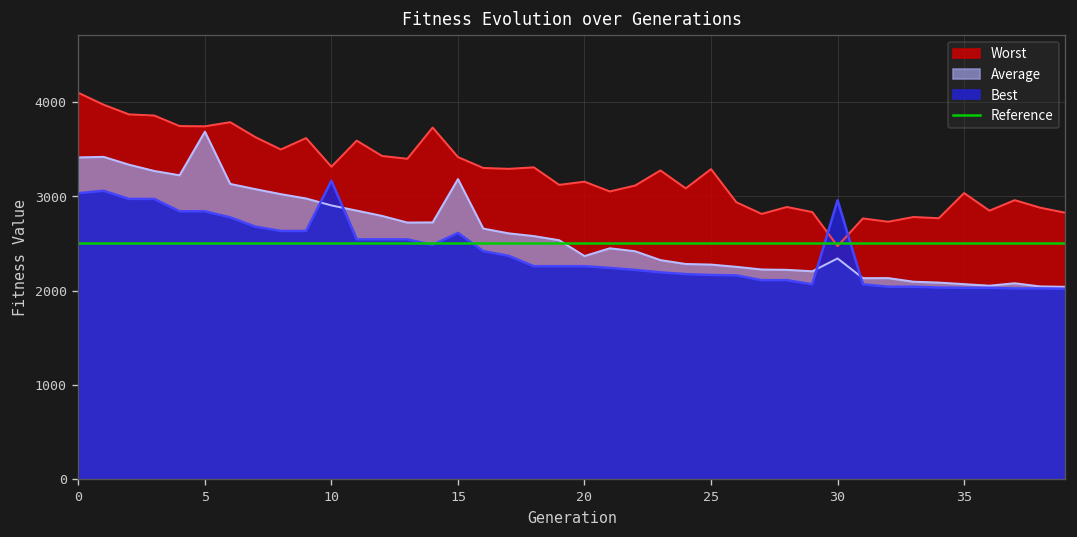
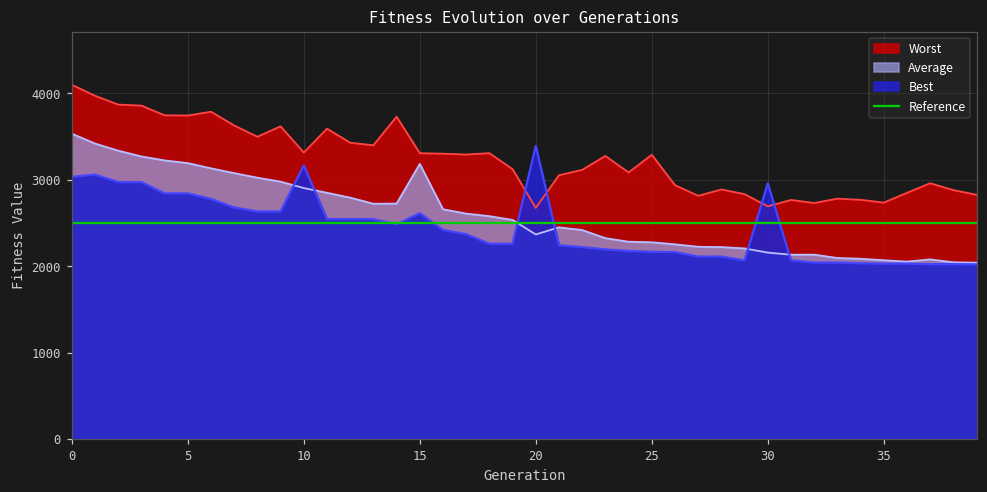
Average, 0: 3400 -> 3500
Average, 5: 3700 -> 3200
Worst, 15: 3400 -> 3300
Worst, 20: 3200 -> 2700
Best, 20: 2300 -> 3400
Worst, 30: 2500 -> 2700
Average, 30: 2300 -> 2200
Worst, 35: 3000 -> 2700
